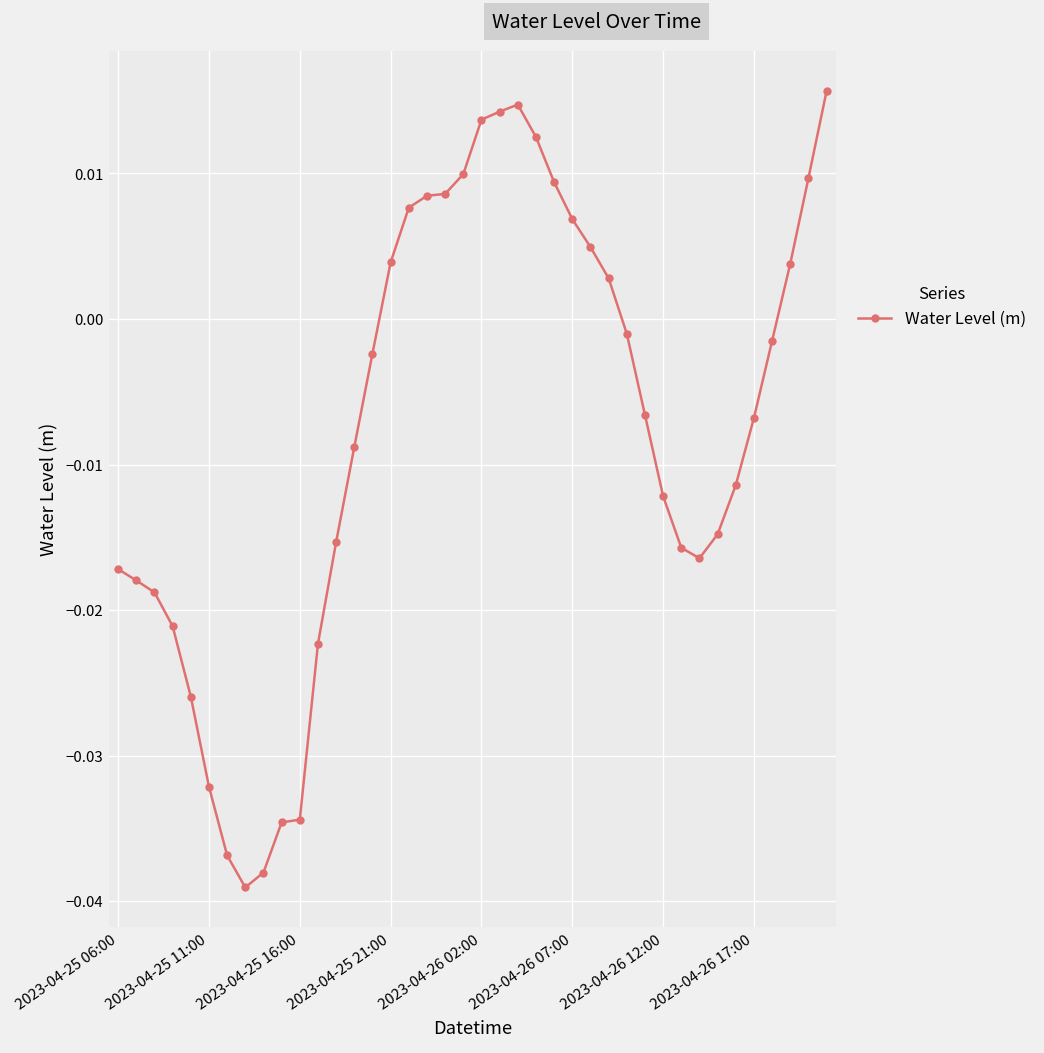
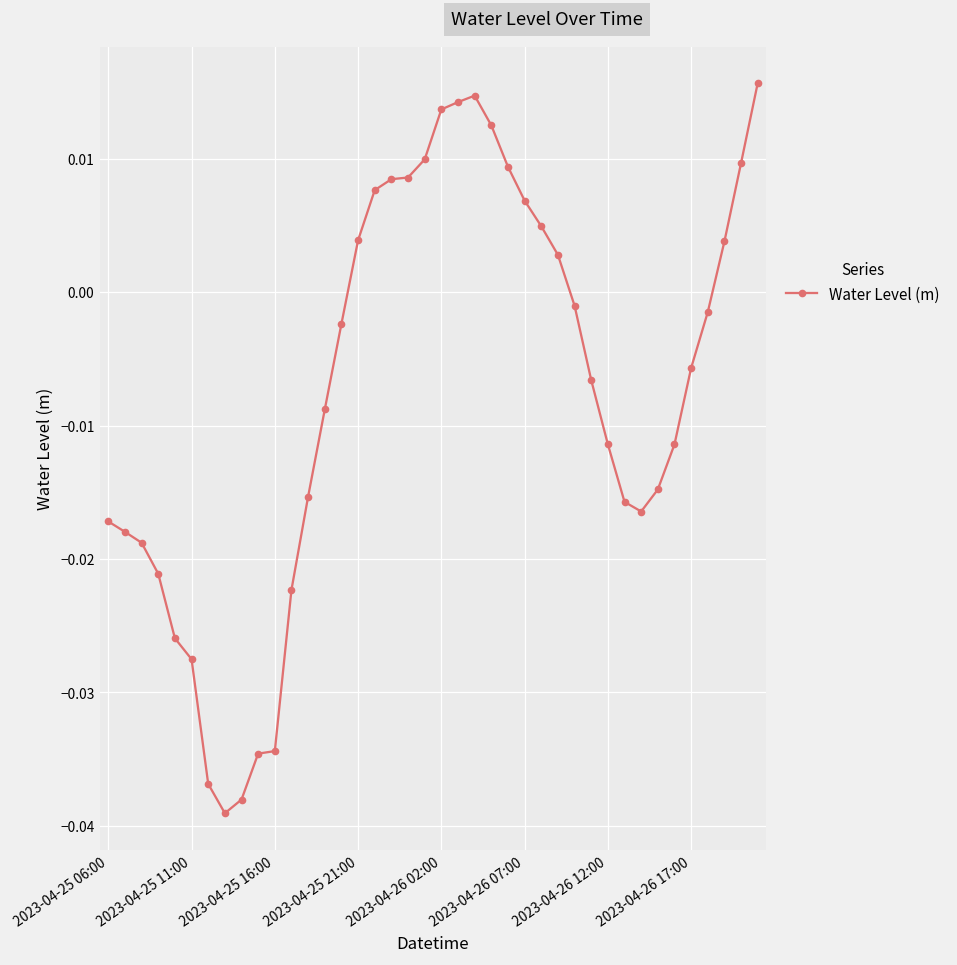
2023-04-25 11:00: -0.0321 -> -0.0275
2023-04-26 12:00: -0.0122 -> -0.0114
2023-04-26 17:00: -0.0068 -> -0.0057
